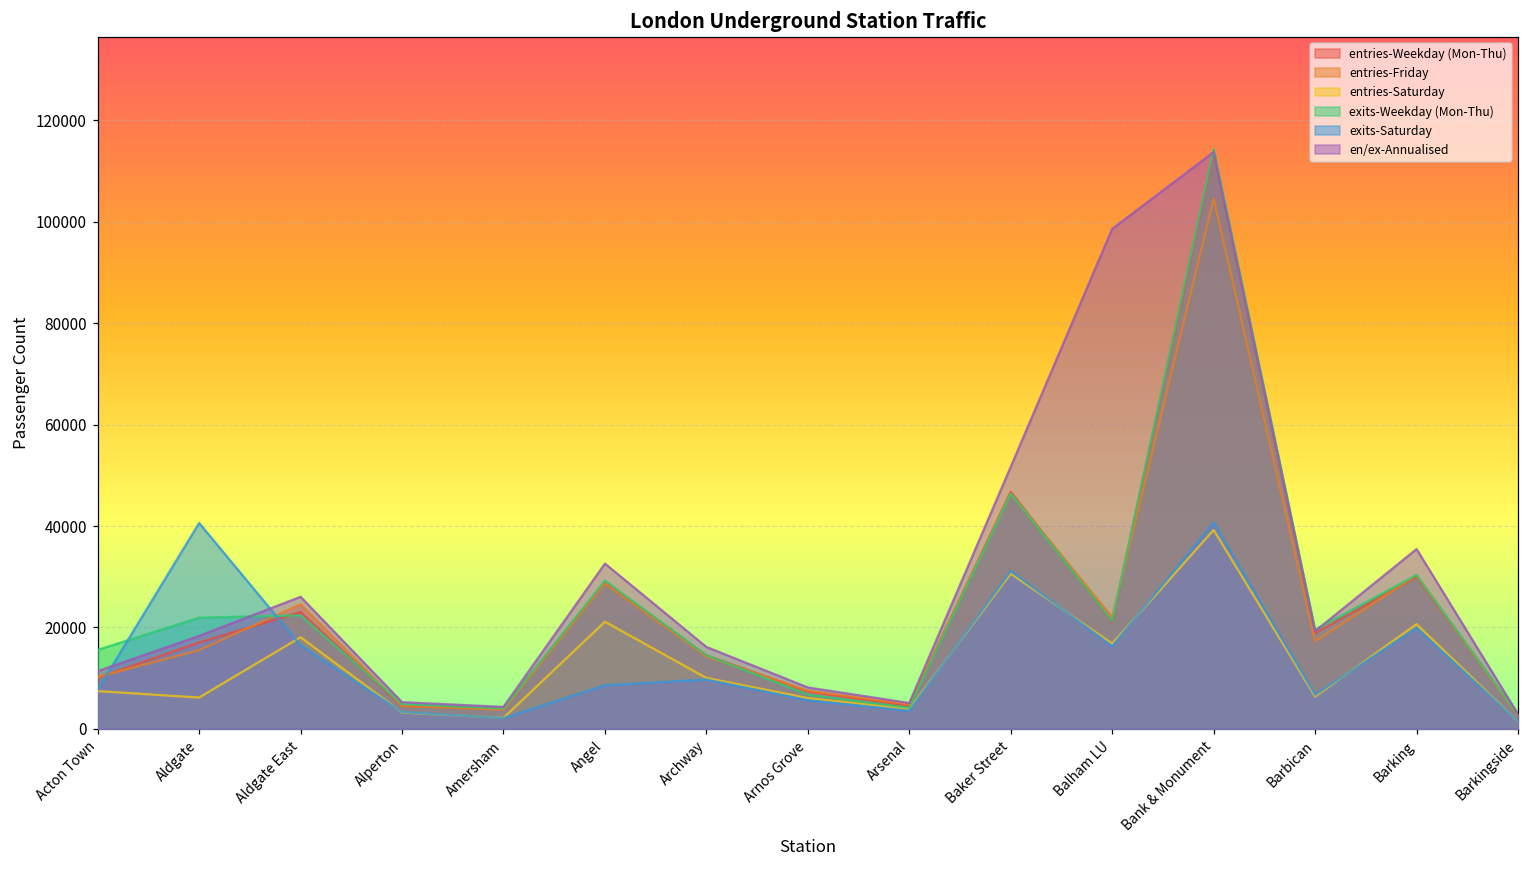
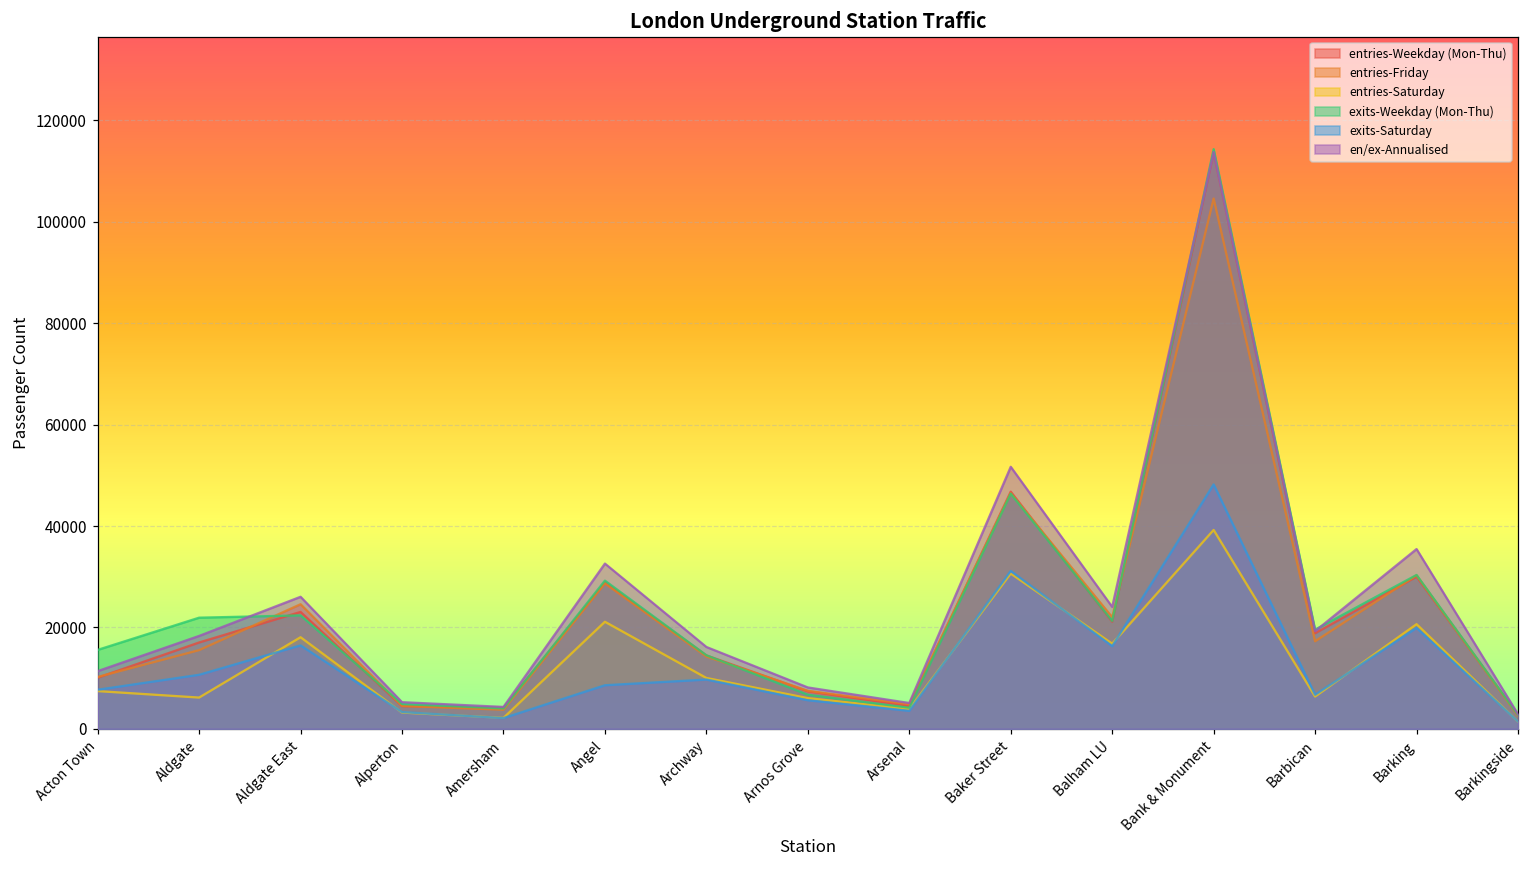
exits-Saturday, Aldgate: 41000 -> 11000
en/ex-Annualised, Balham LU: 99000 -> 24000
exits-Saturday, Bank & Monument: 41000 -> 48000
